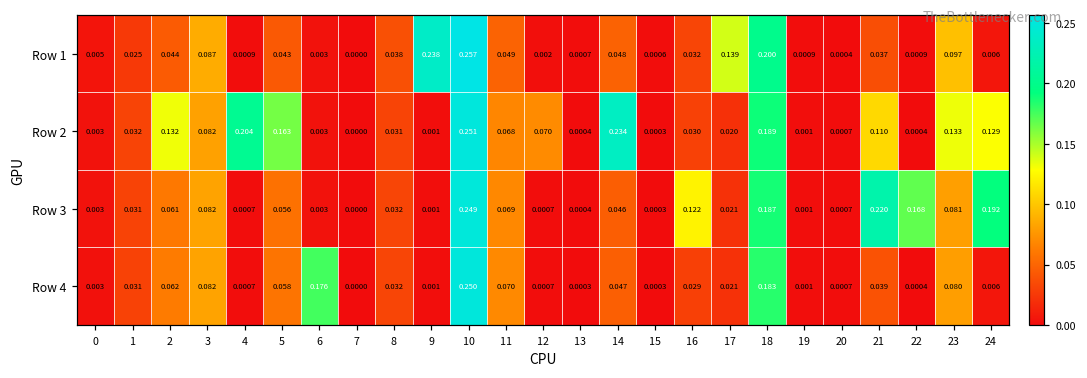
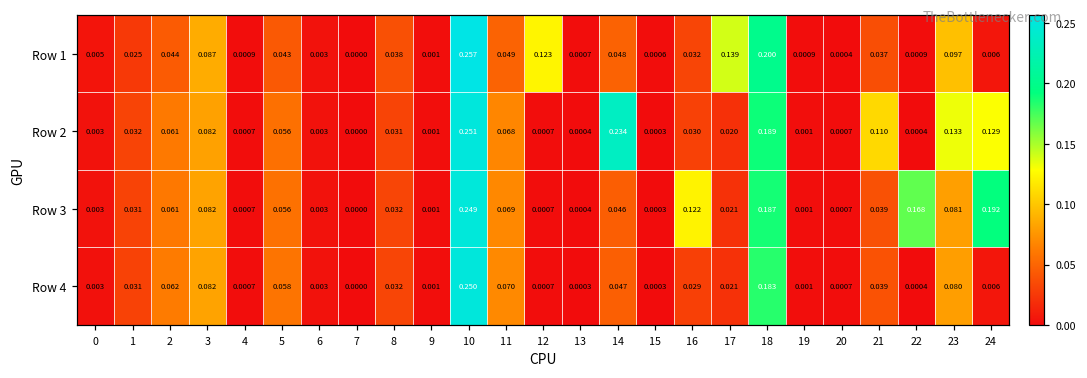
Row 1, 9: 0.238 -> 0.001
Row 1, 12: 0.002 -> 0.123
Row 2, 2: 0.132 -> 0.061
Row 2, 4: 0.204 -> 0.0007
Row 2, 5: 0.163 -> 0.056
Row 2, 12: 0.070 -> 0.0007
Row 3, 21: 0.220 -> 0.039
Row 4, 6: 0.176 -> 0.003
